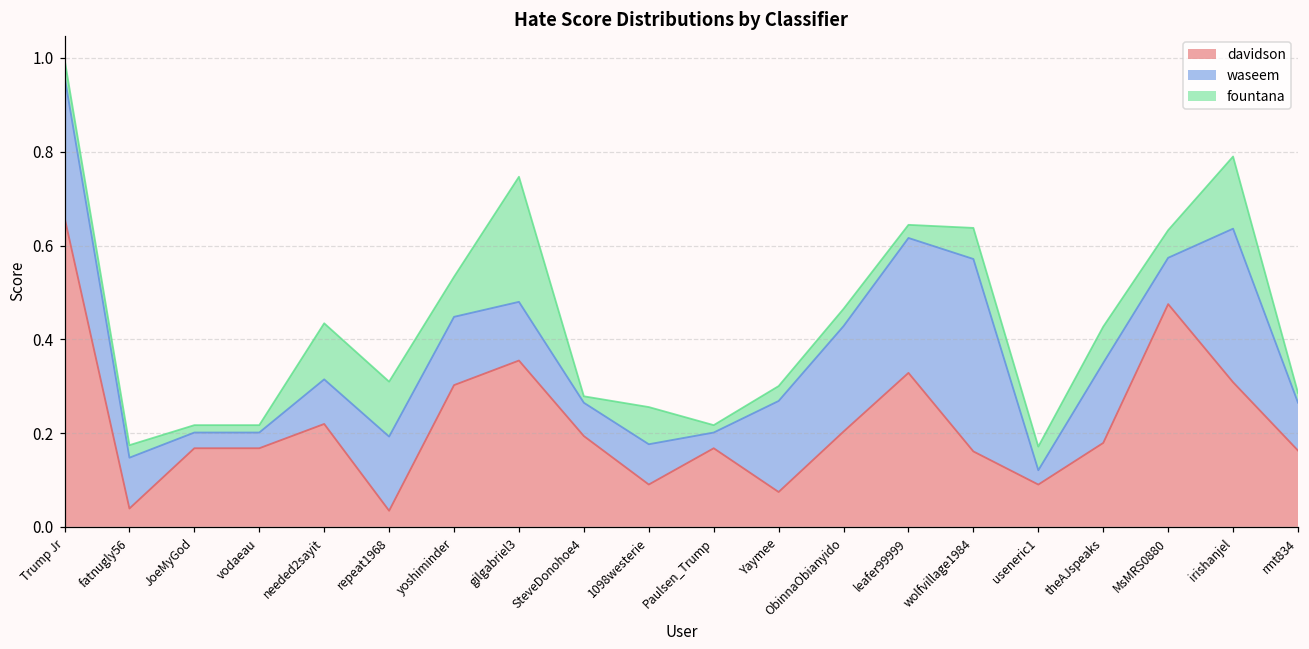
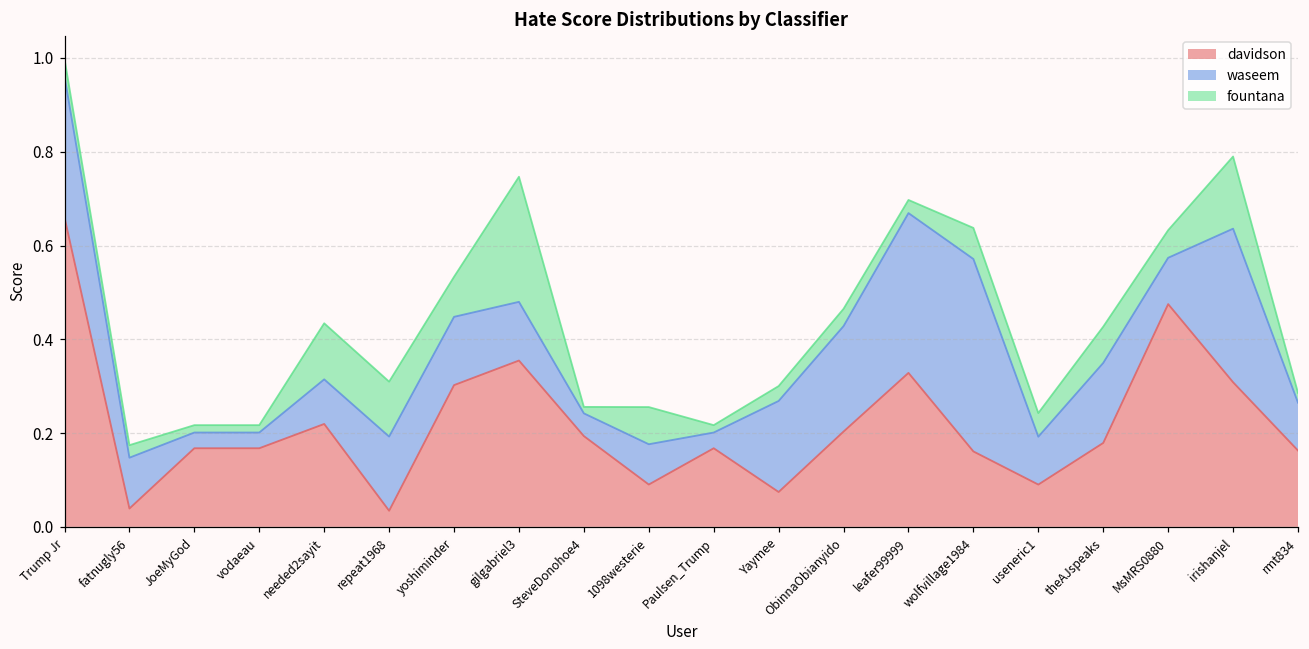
waseem, SteveDonohoe4: 0.07 -> 0.05
waseem, leafer99999: 0.29 -> 0.34
waseem, useneric1: 0.03 -> 0.10
